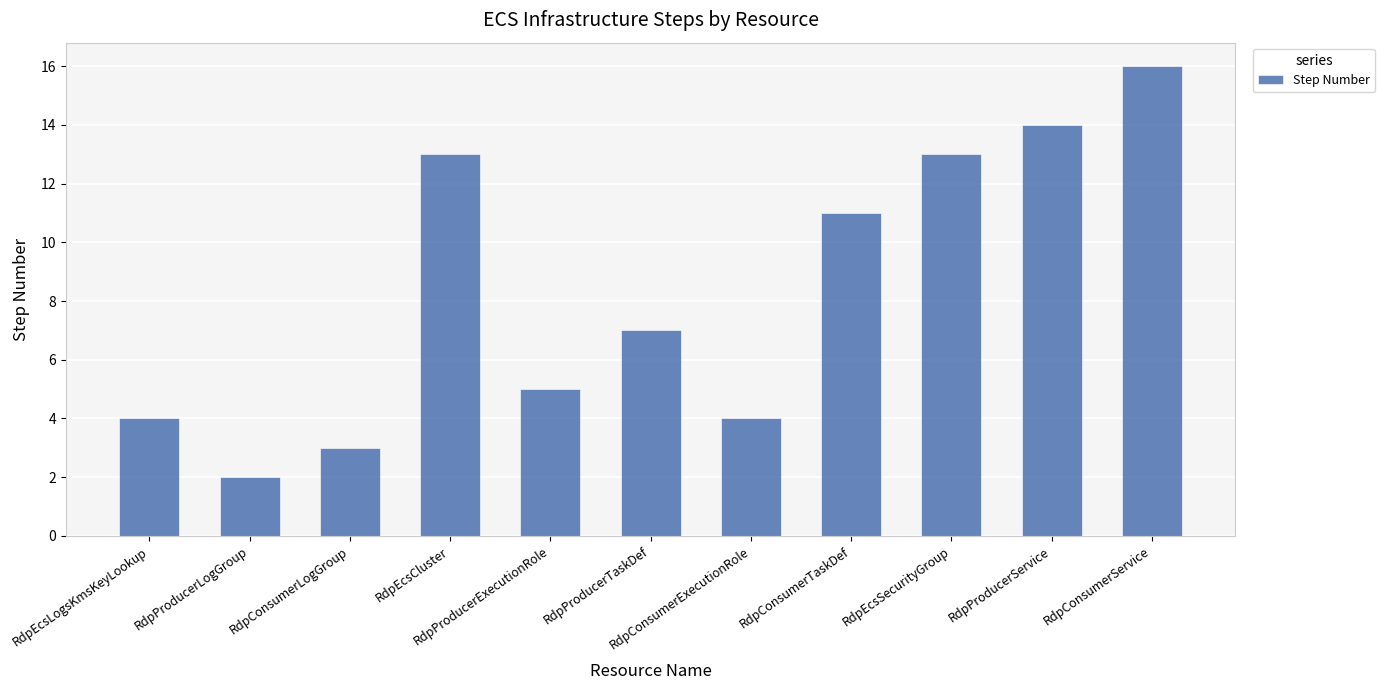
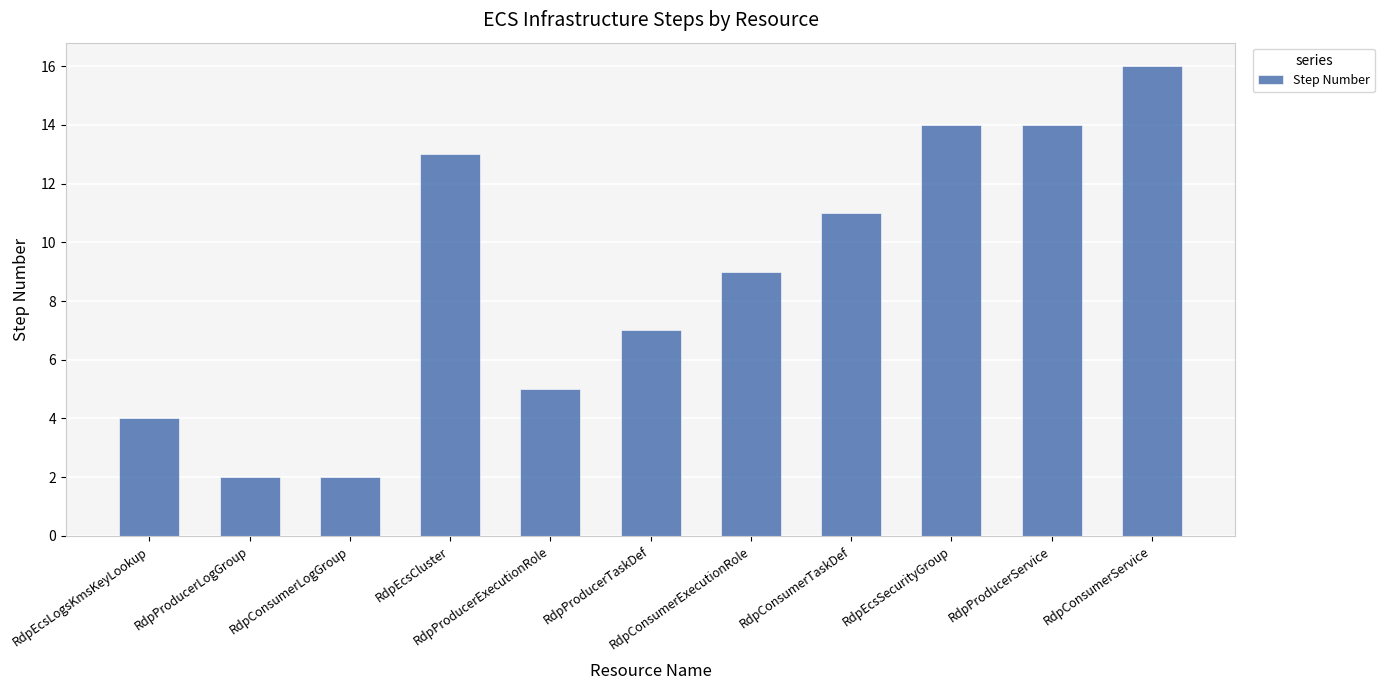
RdpConsumerLogGroup: 3 -> 2
RdpConsumerExecutionRole: 4 -> 9
RdpEcsSecurityGroup: 13 -> 14
